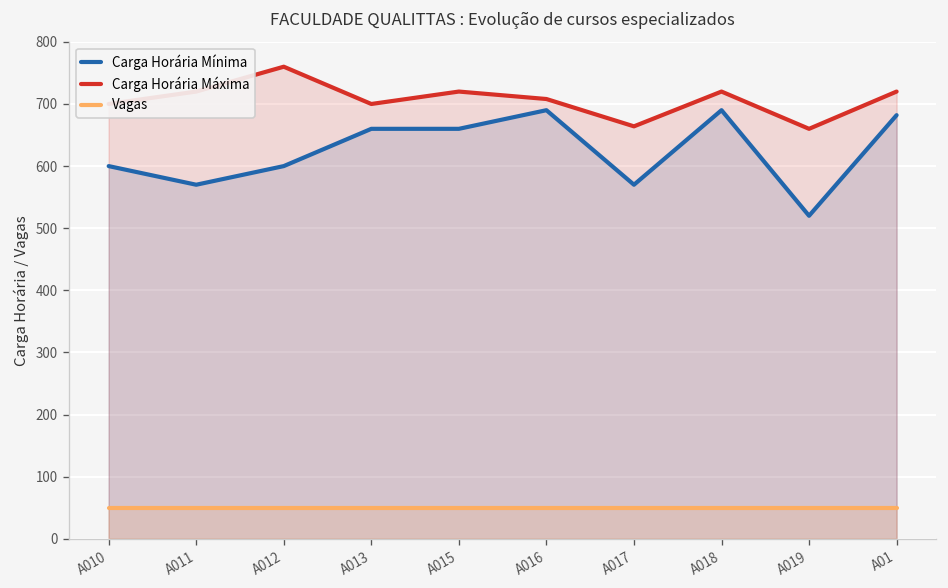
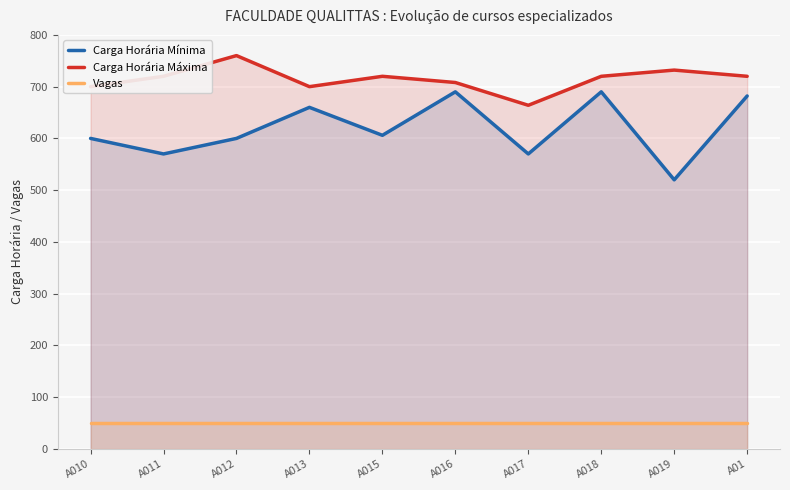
Carga Horária Mínima, A015: 660 -> 610
Carga Horária Máxima, A019: 660 -> 730
